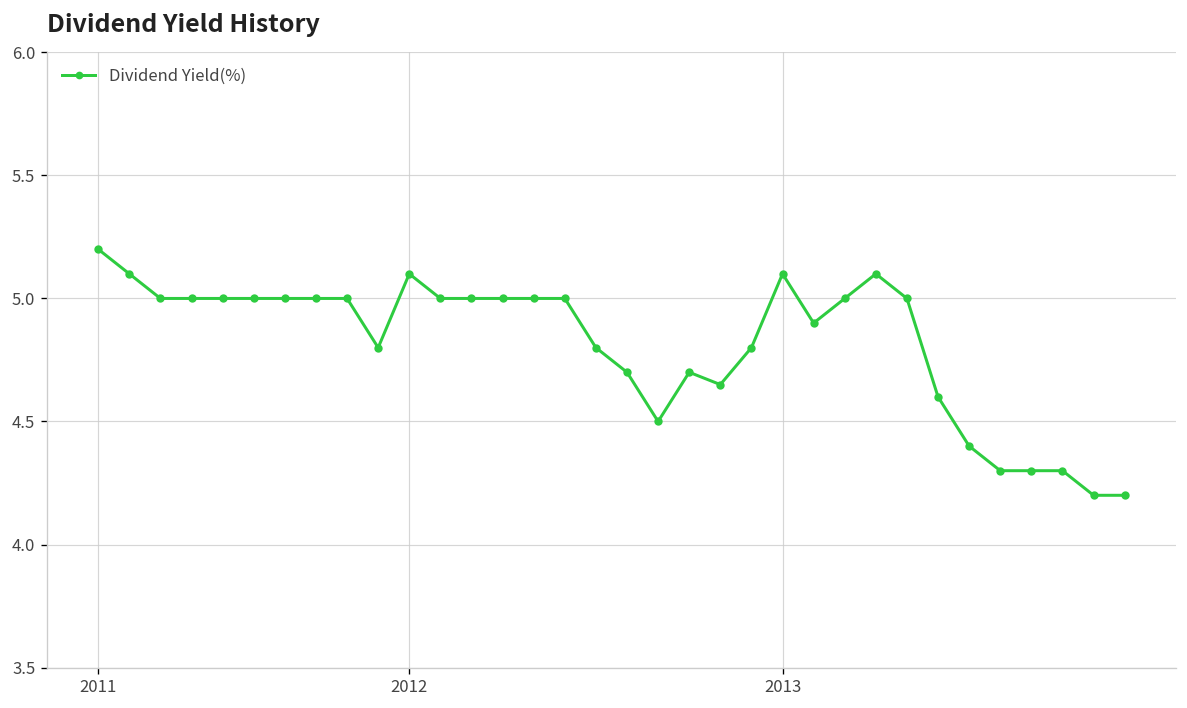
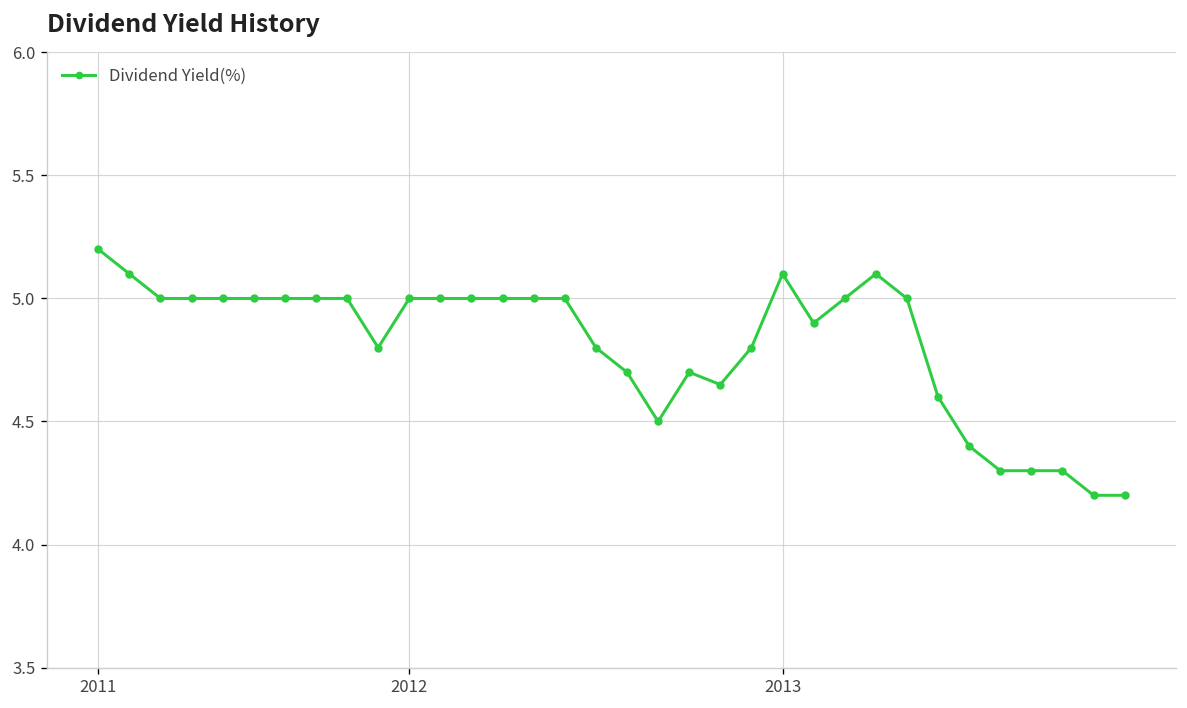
2012: 5.1 -> 5.0
